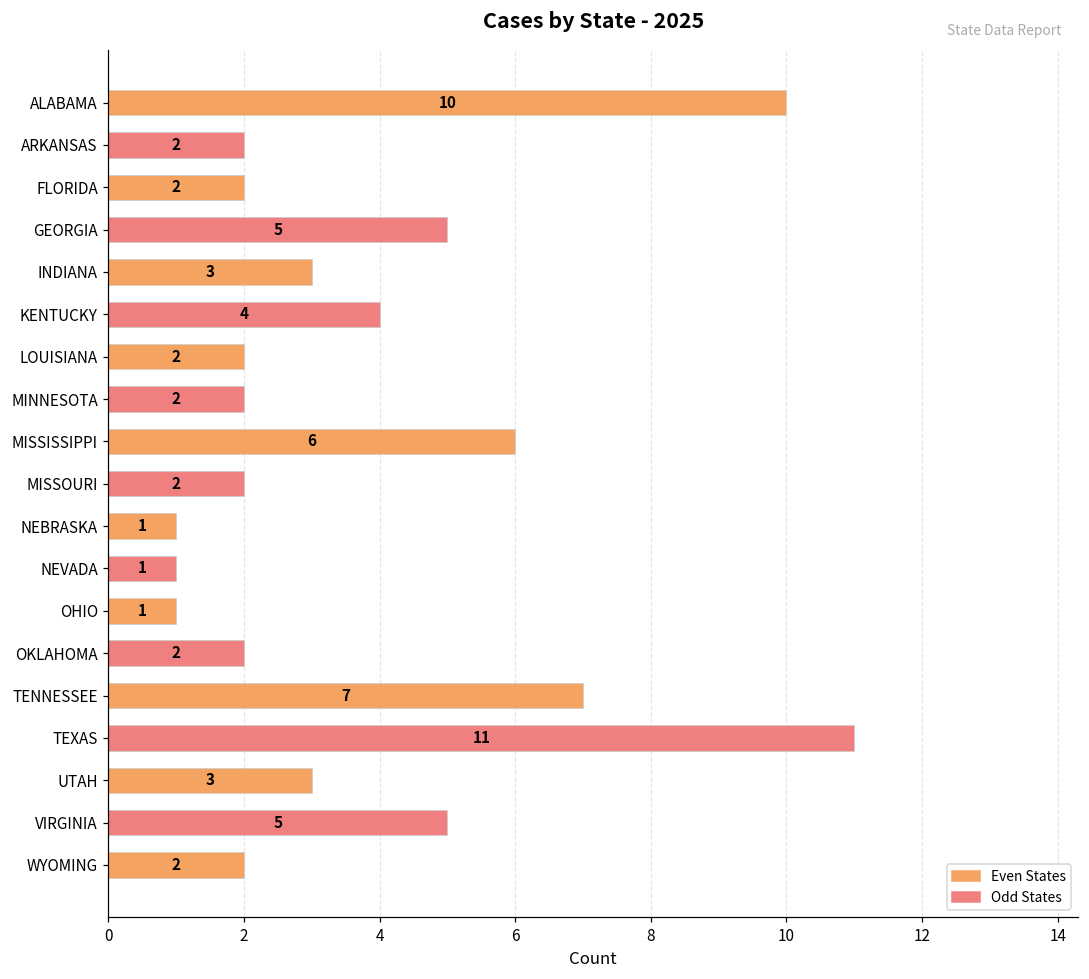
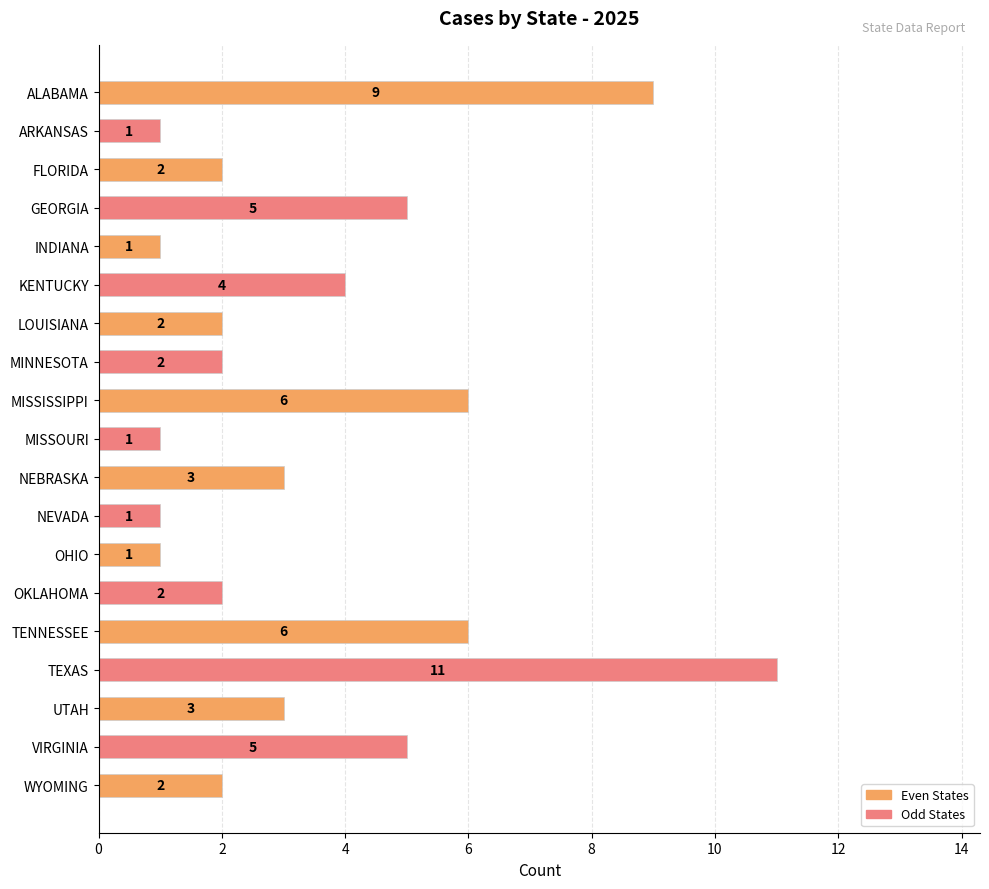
ALABAMA: 10 -> 9
ARKANSAS: 2 -> 1
INDIANA: 3 -> 1
MISSOURI: 2 -> 1
NEBRASKA: 1 -> 3
TENNESSEE: 7 -> 6
